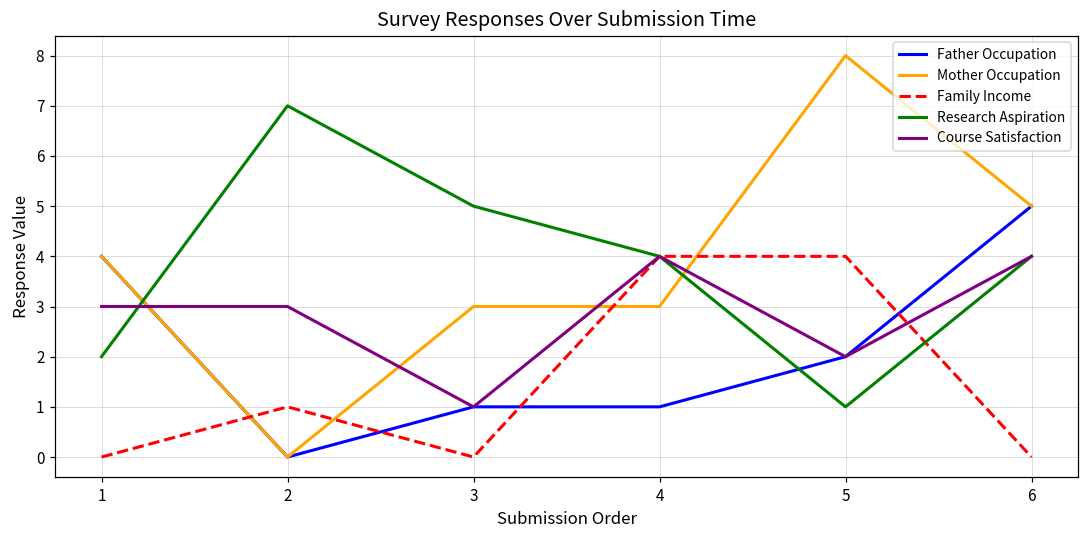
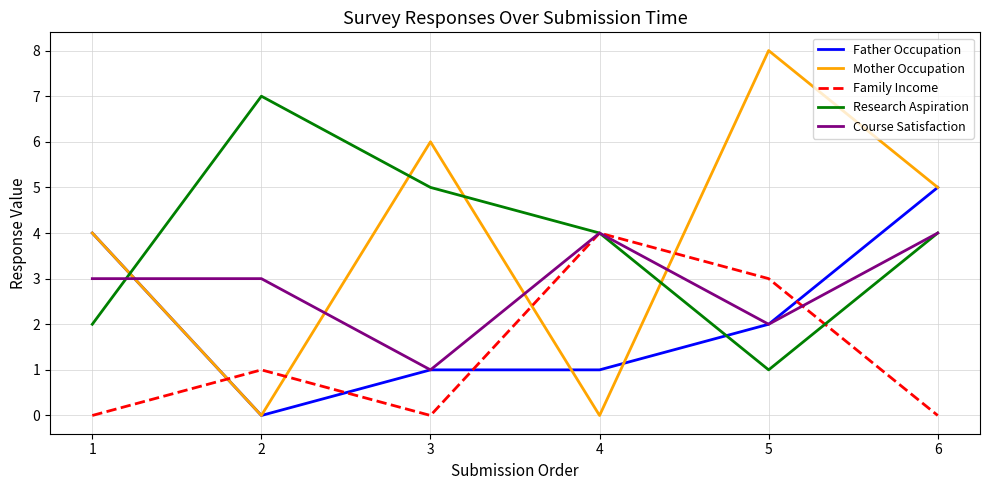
Mother Occupation, 3: 3 -> 6
Mother Occupation, 4: 3 -> 0
Family Income, 5: 4 -> 3
